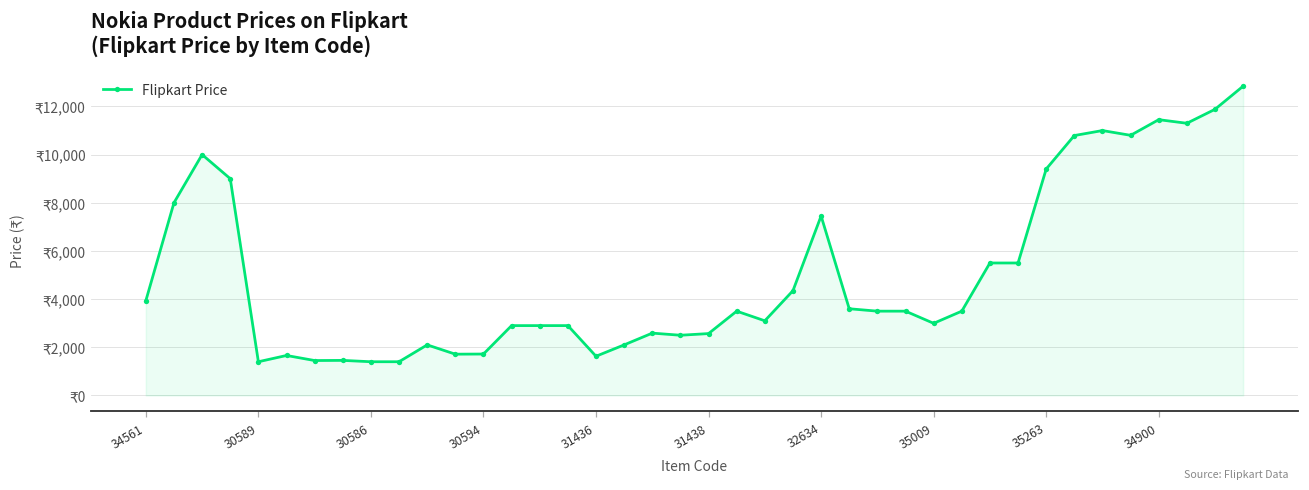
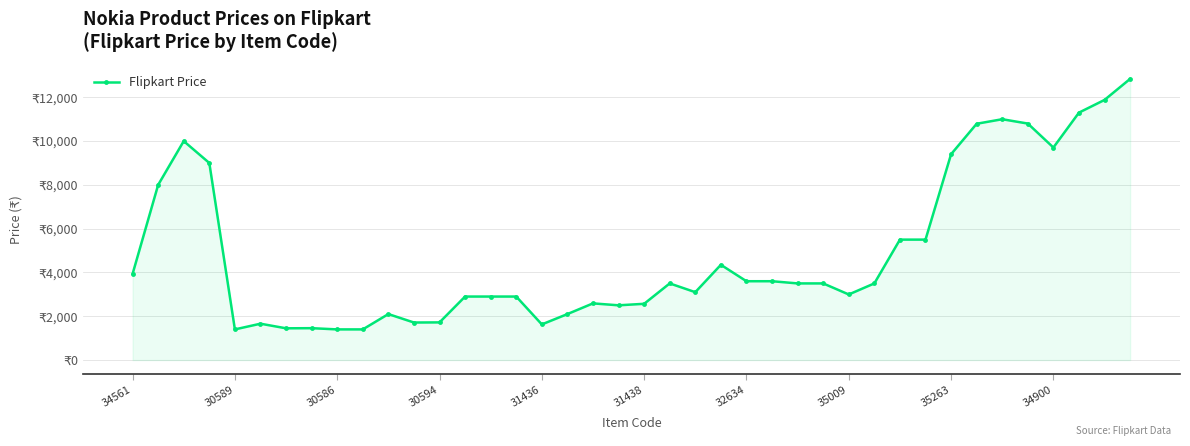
32634: ₹7,500 -> ₹3,600
34900: ₹11,400 -> ₹9,700
